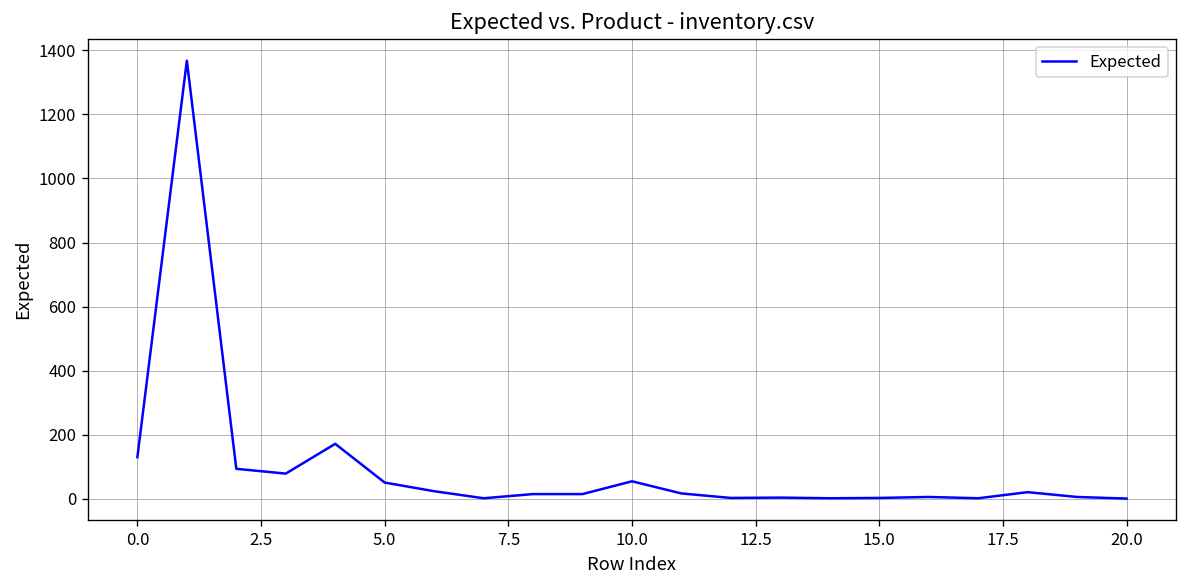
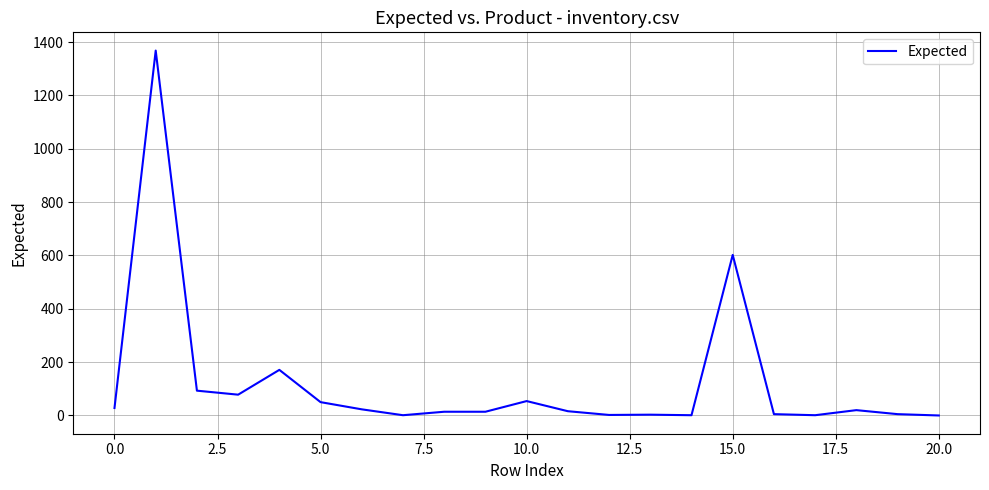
0.0: 130 -> 30
15.0: 0 -> 600
